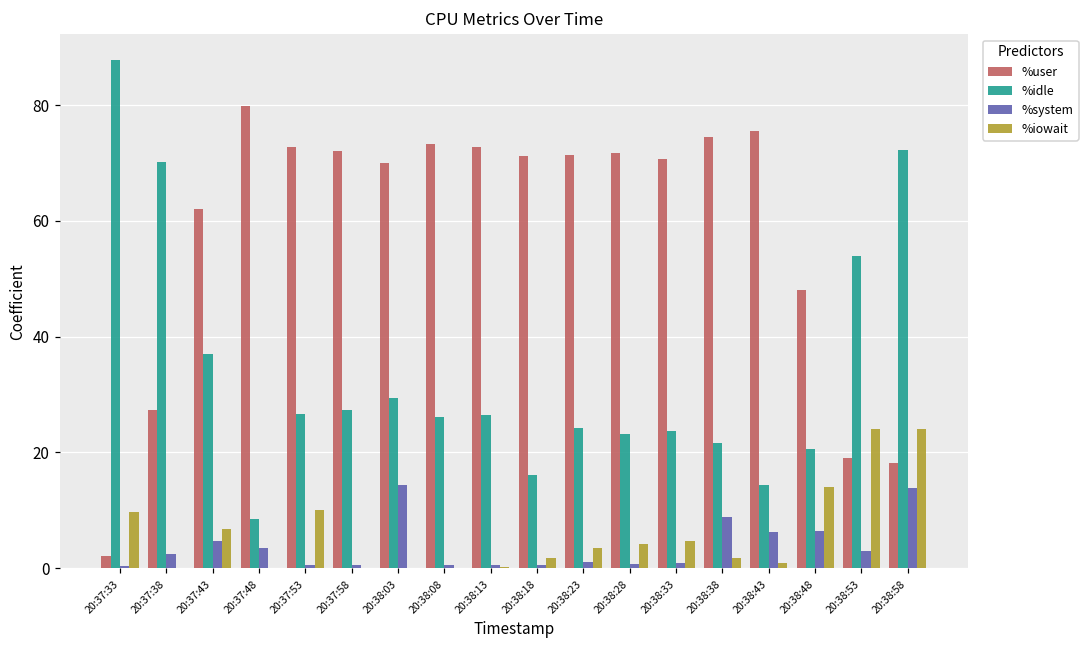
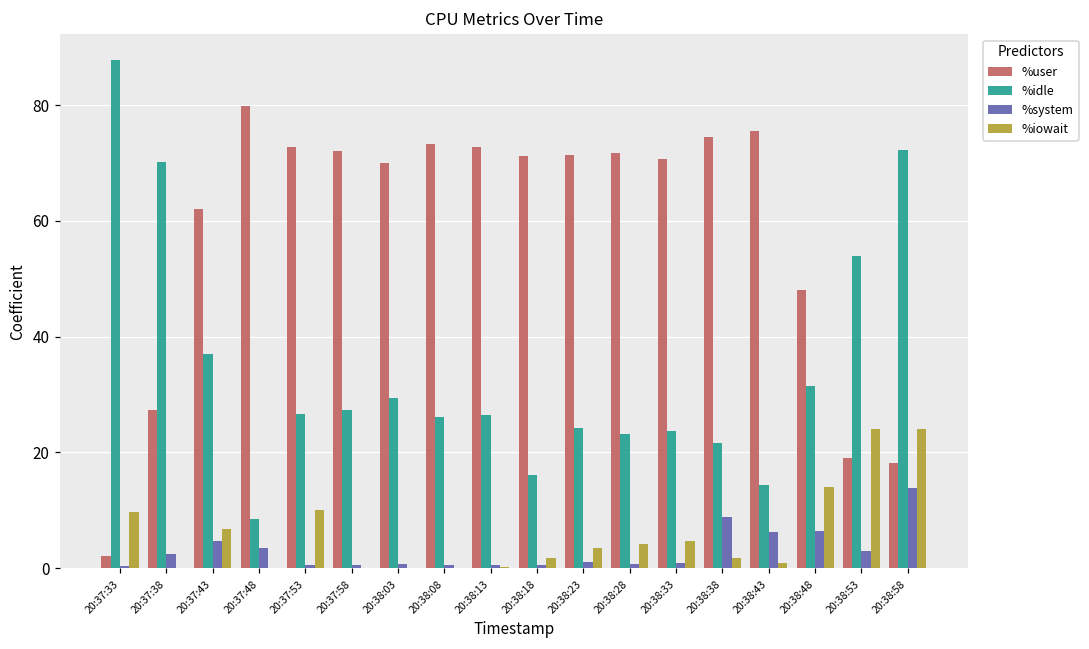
%system, 20:38:03: 14 -> 1
%idle, 20:38:48: 21 -> 32
